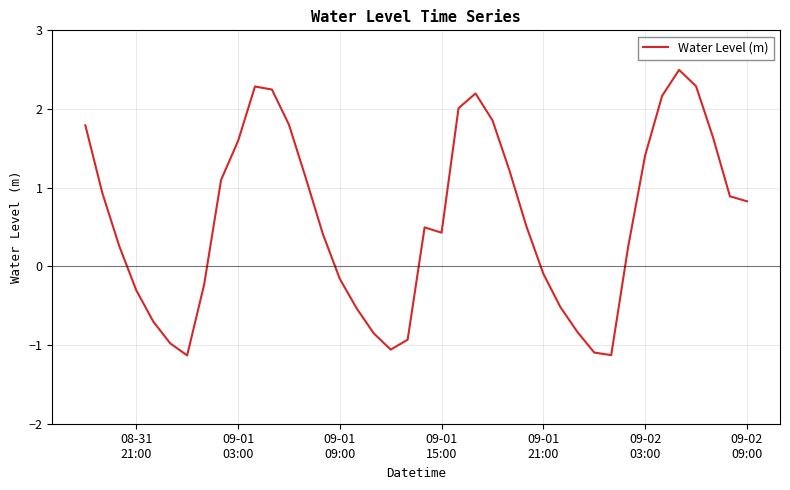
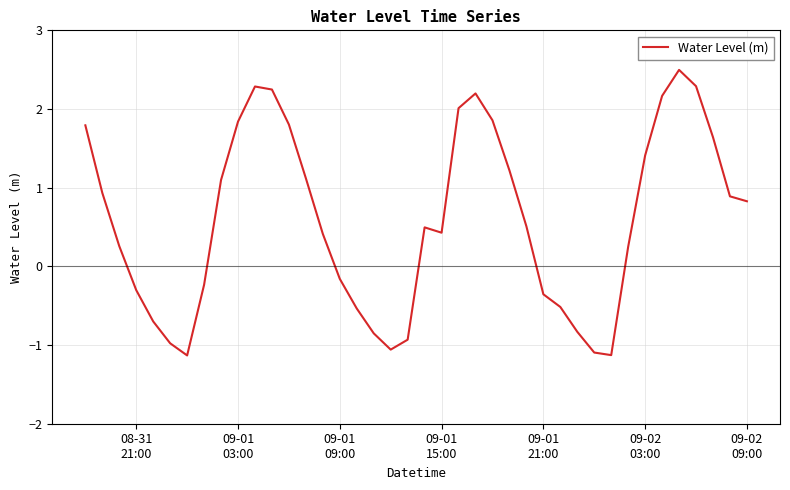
09-01 03:00: 1.6 -> 1.8
09-01 21:00: -0.1 -> -0.4
